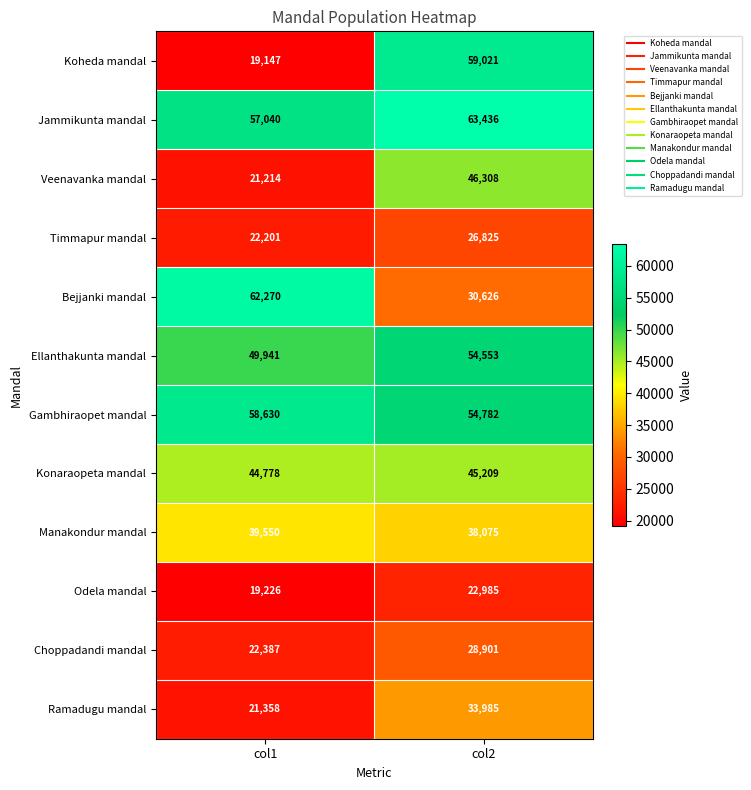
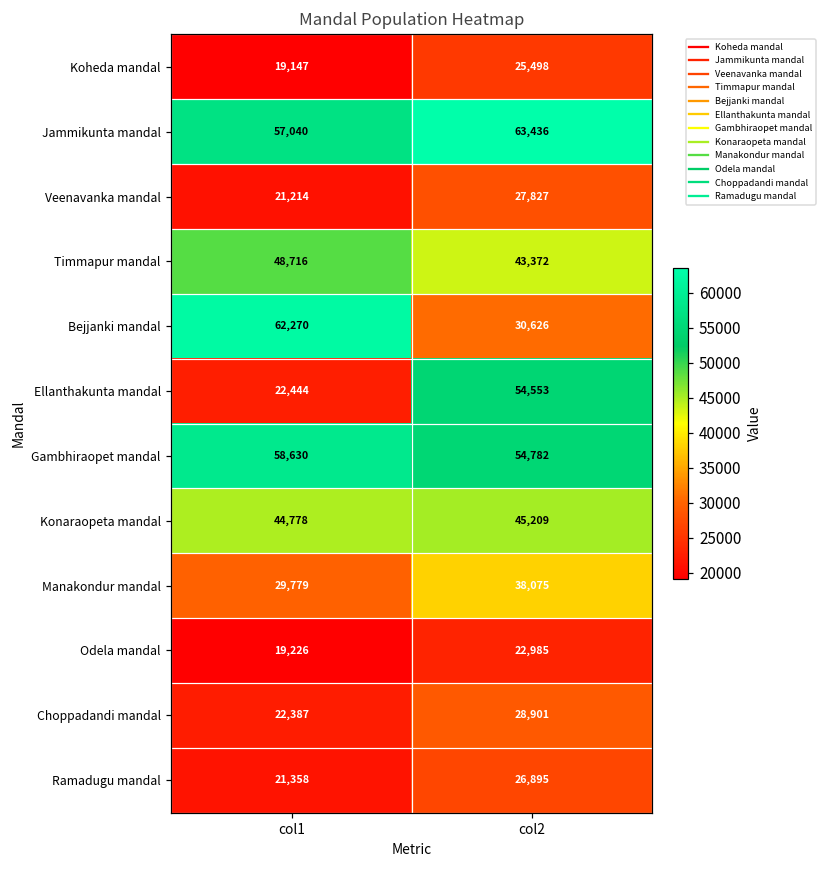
Koheda mandal, col2: 59,021 -> 25,498
Veenavanka mandal, col2: 46,308 -> 27,827
Timmapur mandal, col1: 22,201 -> 48,716
Timmapur mandal, col2: 26,825 -> 43,372
Ellanthakunta mandal, col1: 49,941 -> 22,444
Manakondur mandal, col1: 39,550 -> 29,779
Ramadugu mandal, col2: 33,985 -> 26,895
